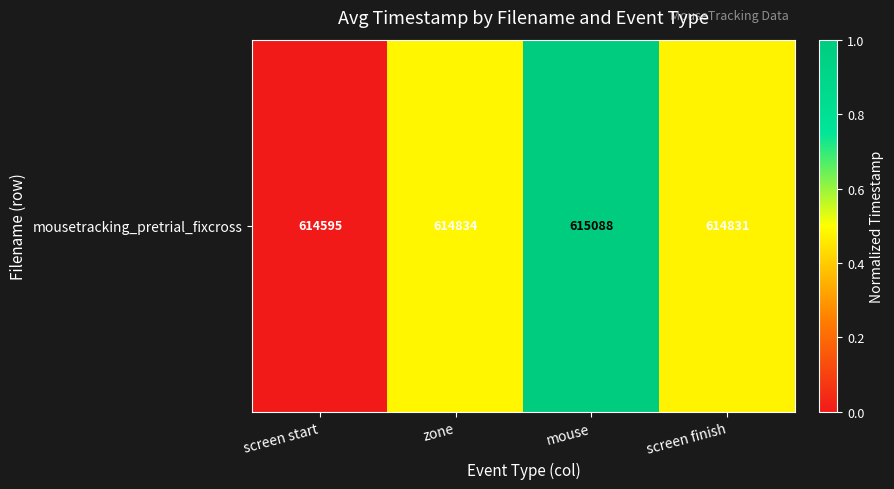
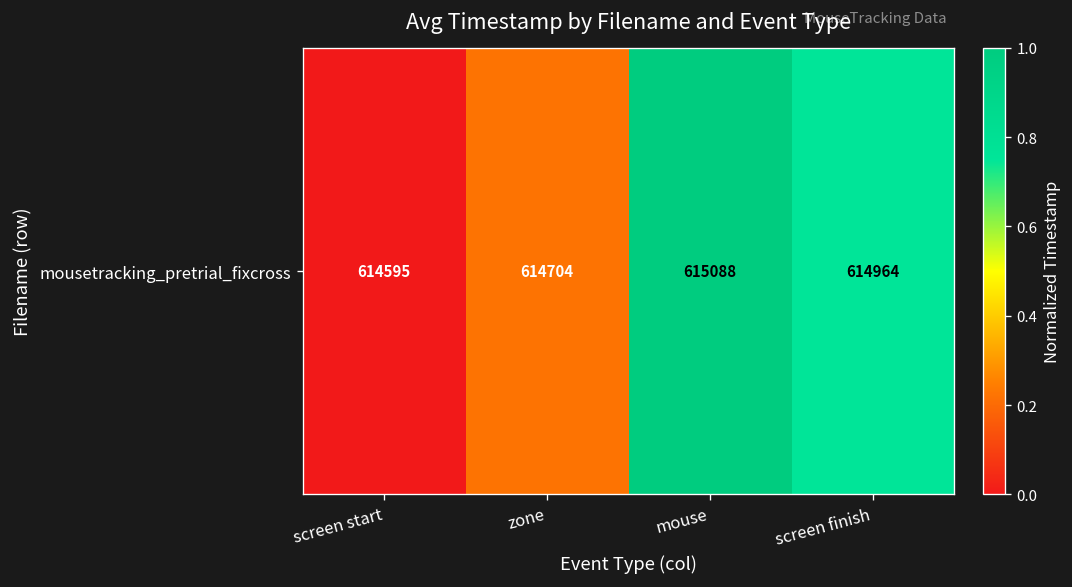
mousetracking_pretrial_fixcross, zone: 614834 -> 614704
mousetracking_pretrial_fixcross, screen finish: 614831 -> 614964
